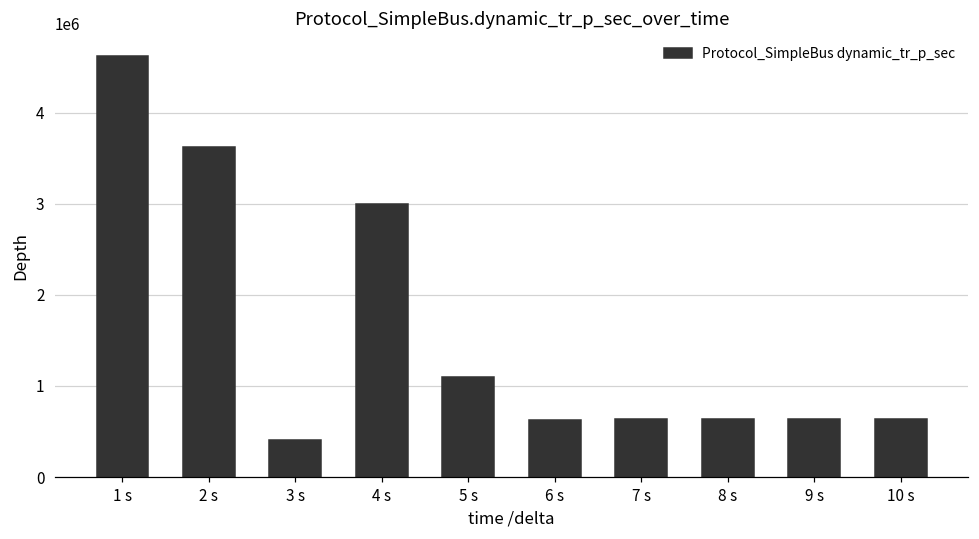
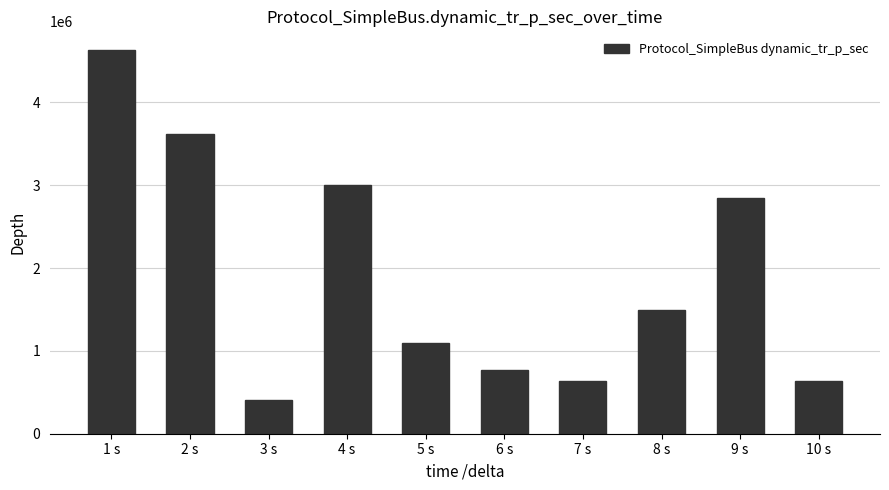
6 s: 600000 -> 800000
8 s: 600000 -> 1500000
9 s: 600000 -> 2800000
